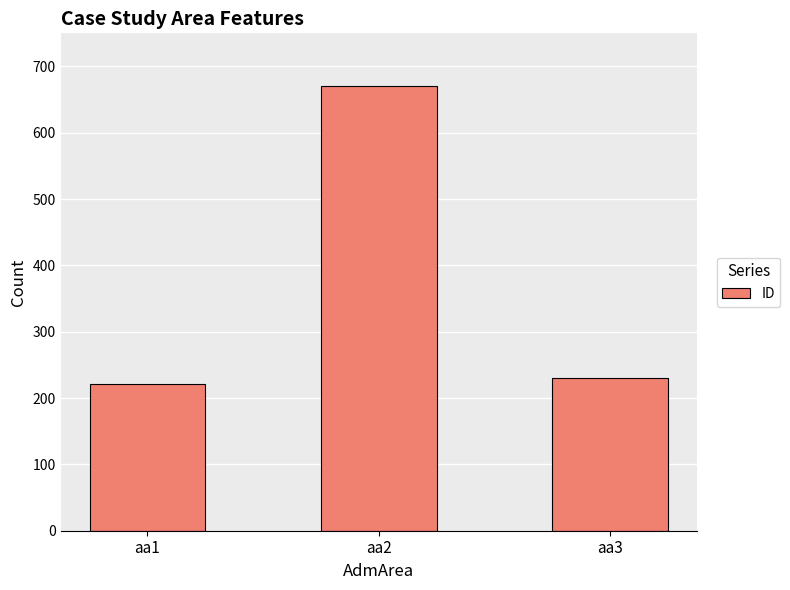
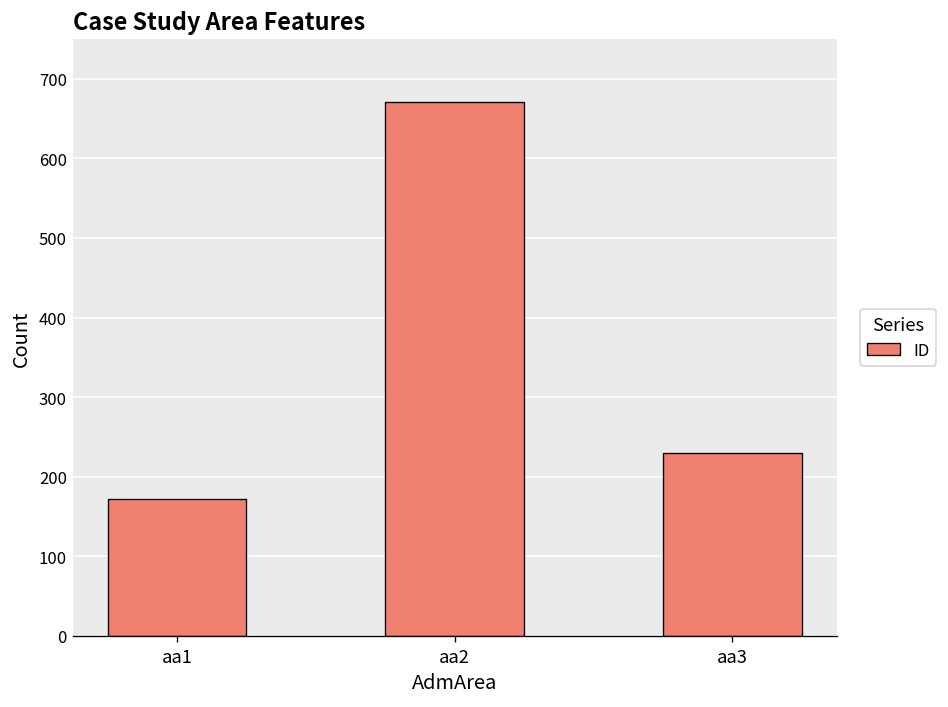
aa1: 220 -> 170
